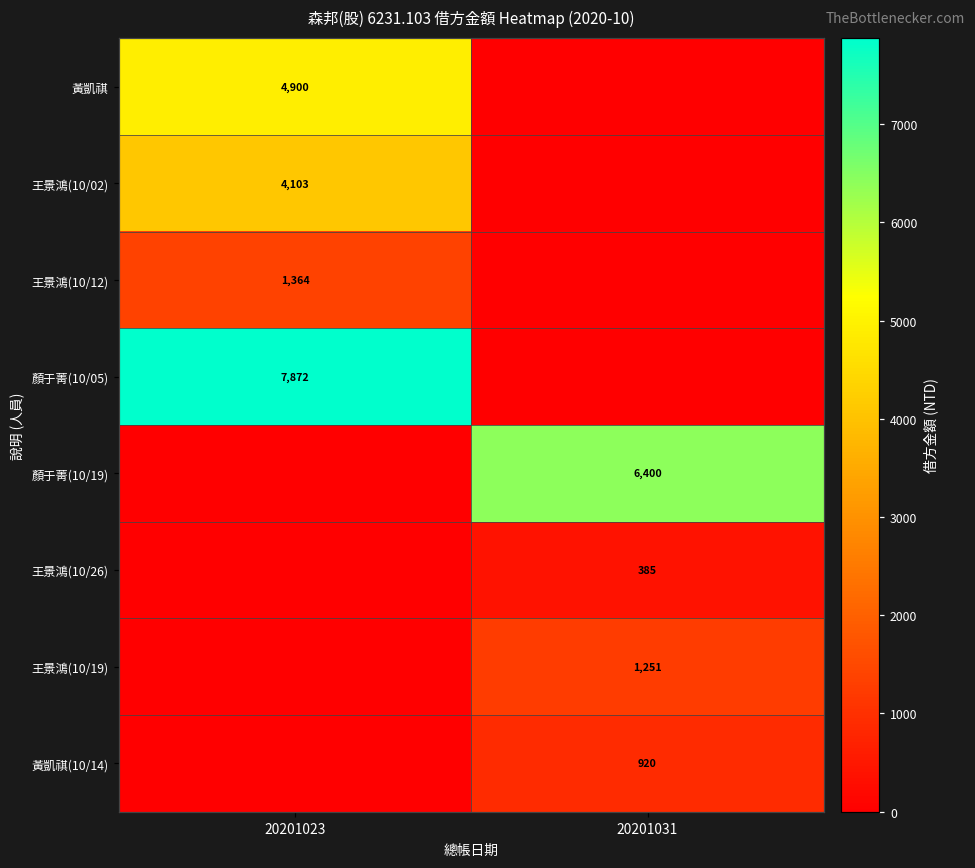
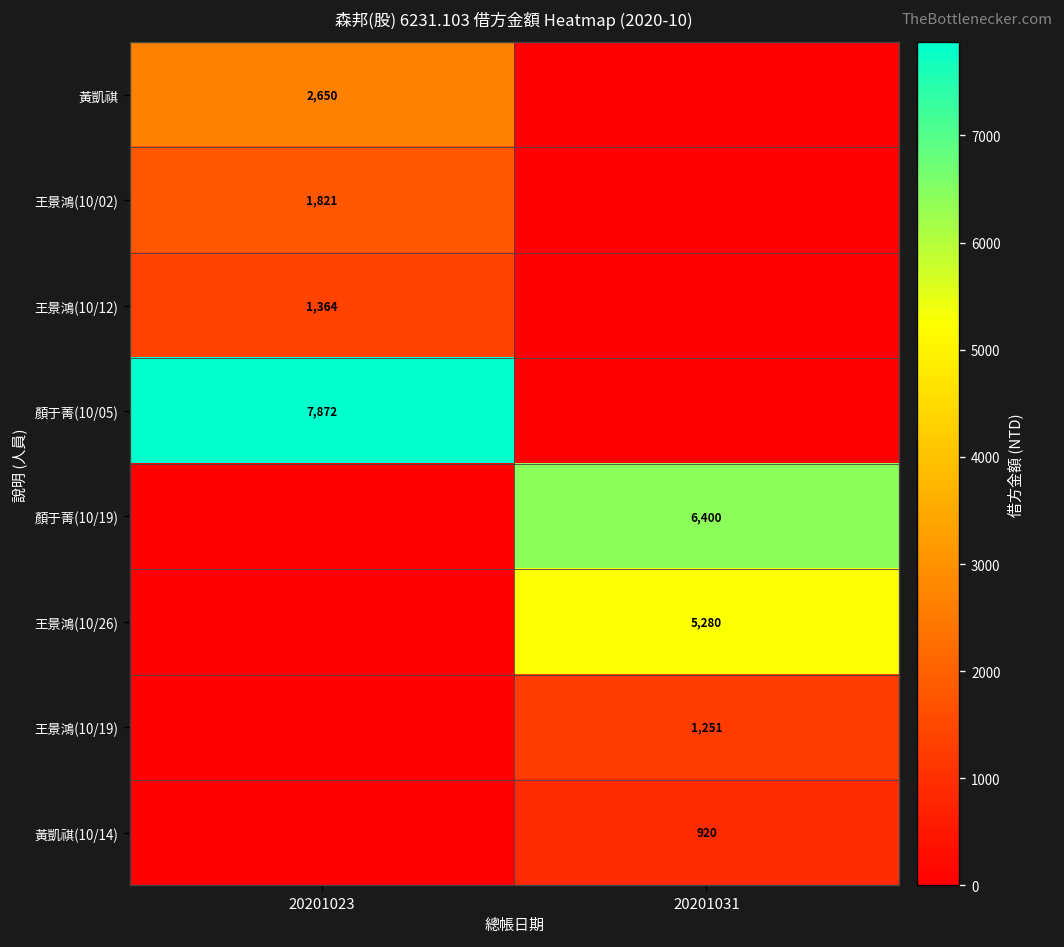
黃凱祺, 20201023: 4,900 -> 2,650
王景鴻(10/02), 20201023: 4,103 -> 1,821
王景鴻(10/26), 20201031: 385 -> 5,280
